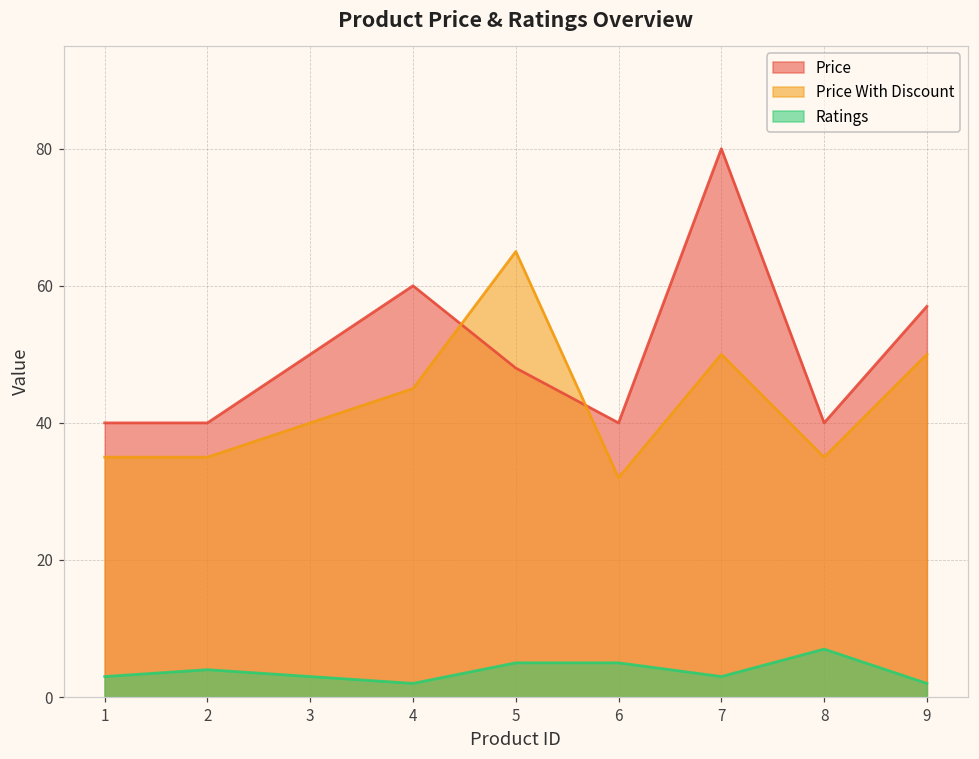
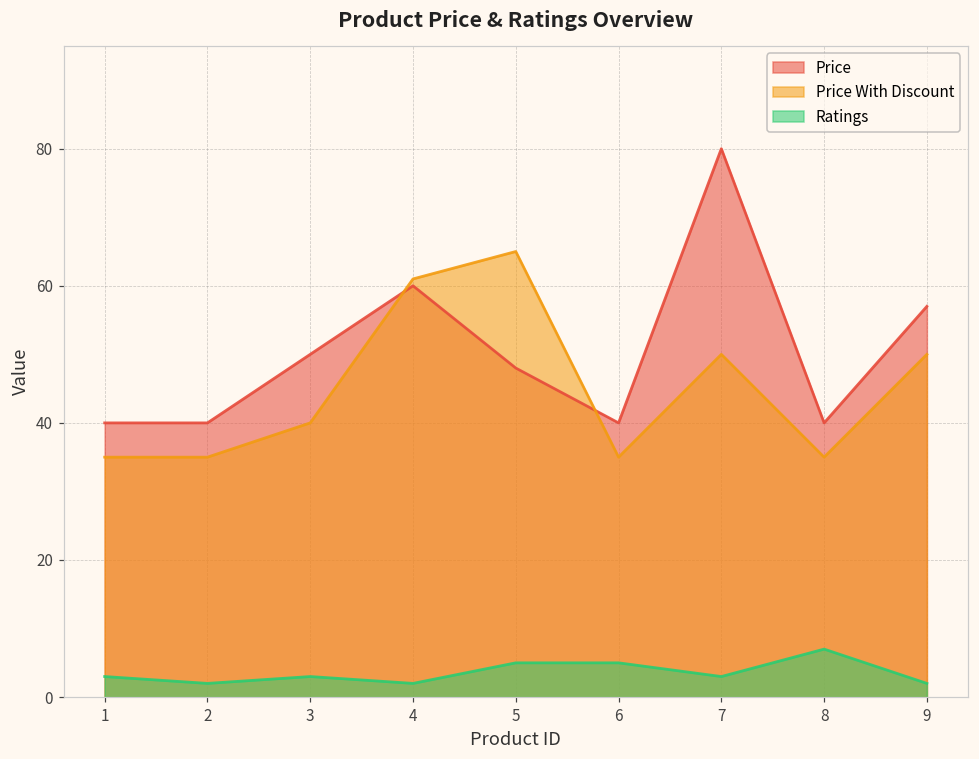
Ratings, 2: 4 -> 2
Price With Discount, 4: 45 -> 61
Price With Discount, 6: 32 -> 35
